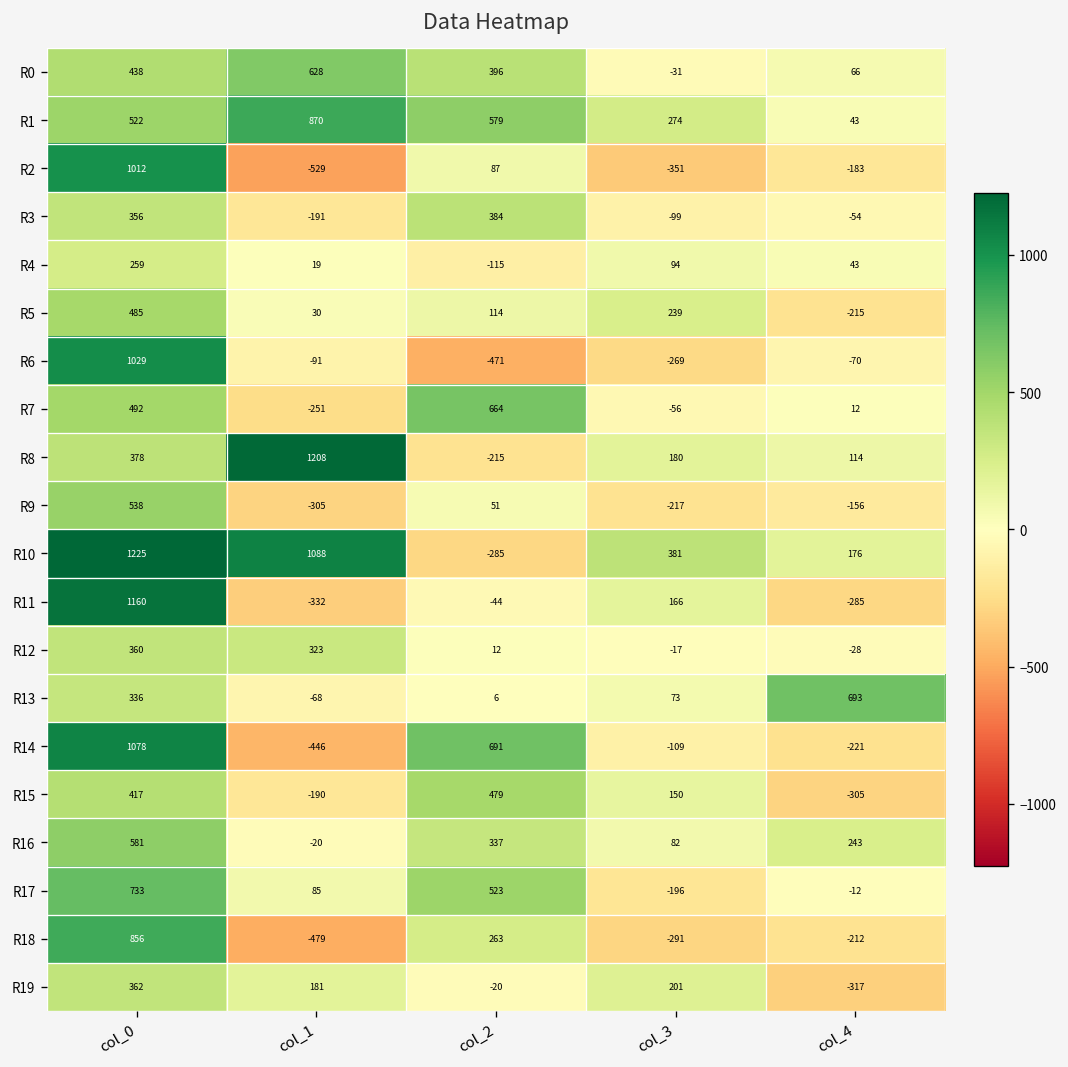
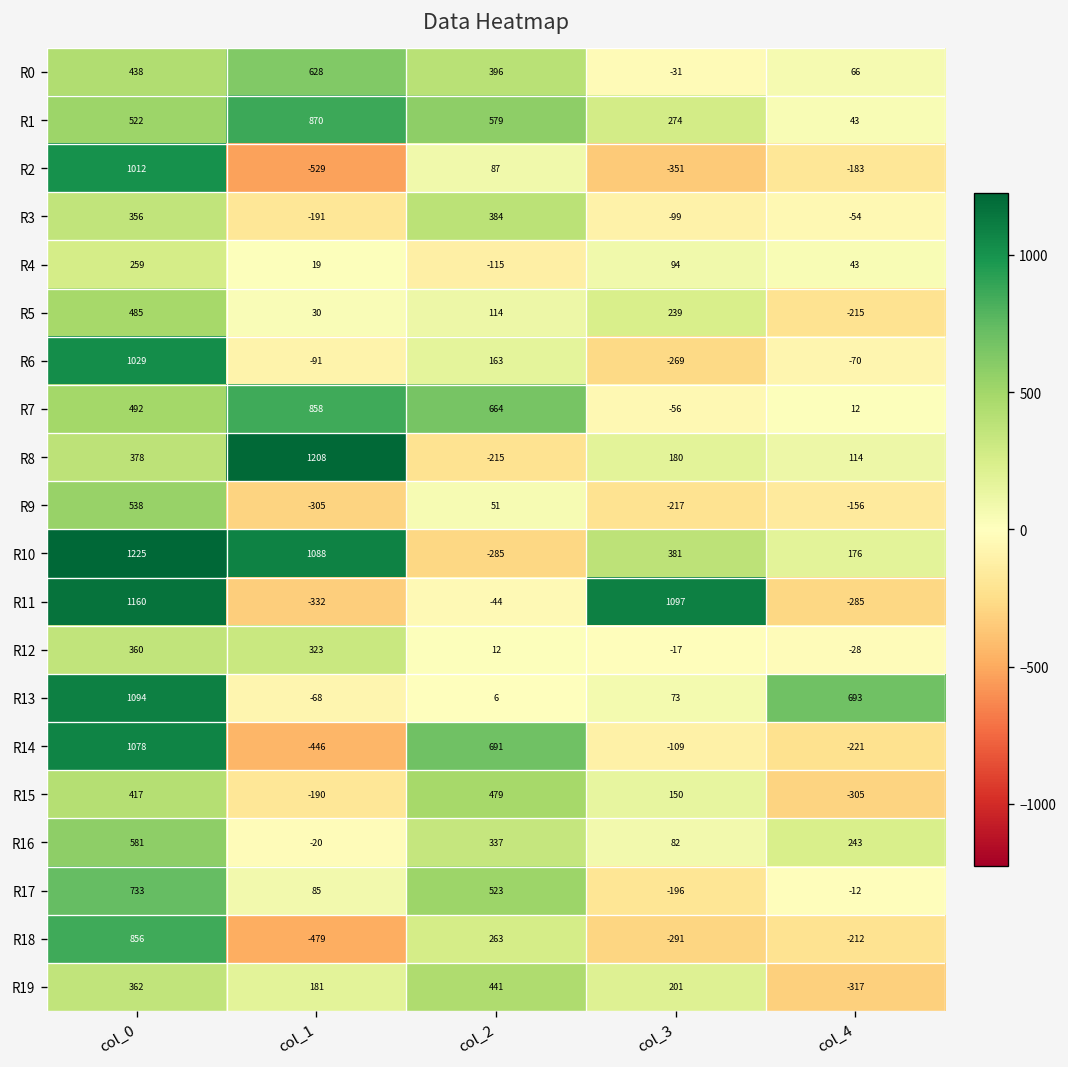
R6, col_2: -471 -> 163
R7, col_1: -251 -> 858
R11, col_3: 166 -> 1097
R13, col_0: 336 -> 1094
R19, col_2: -20 -> 441
